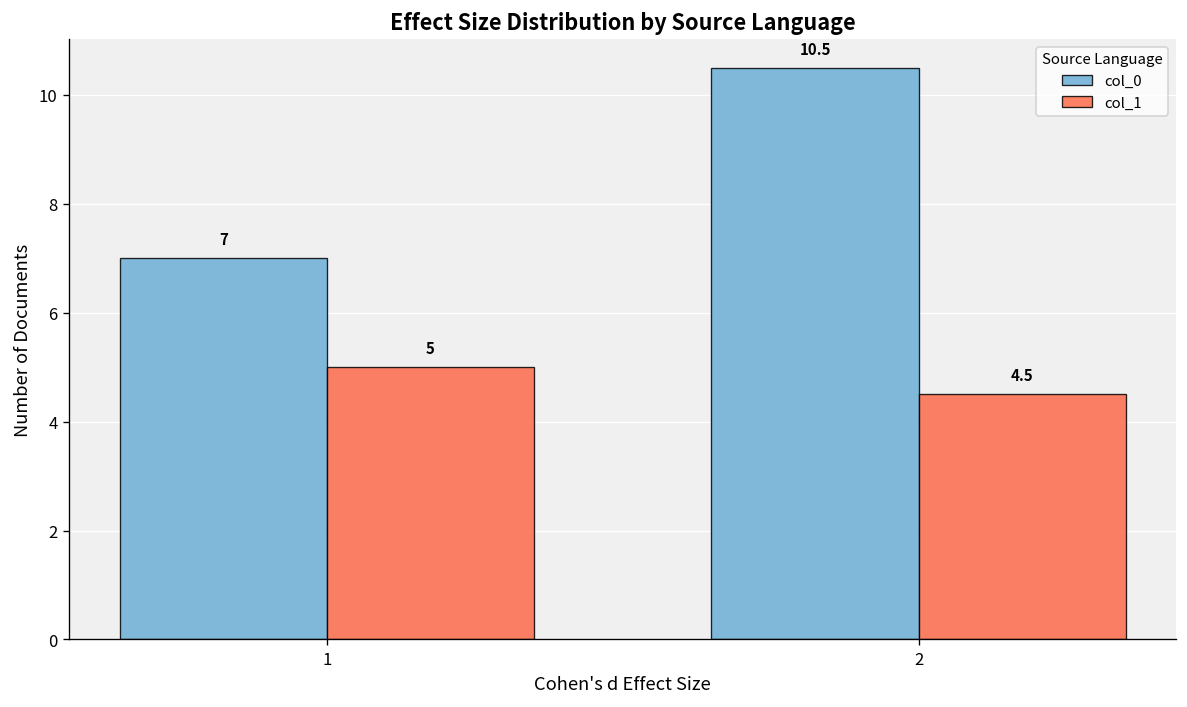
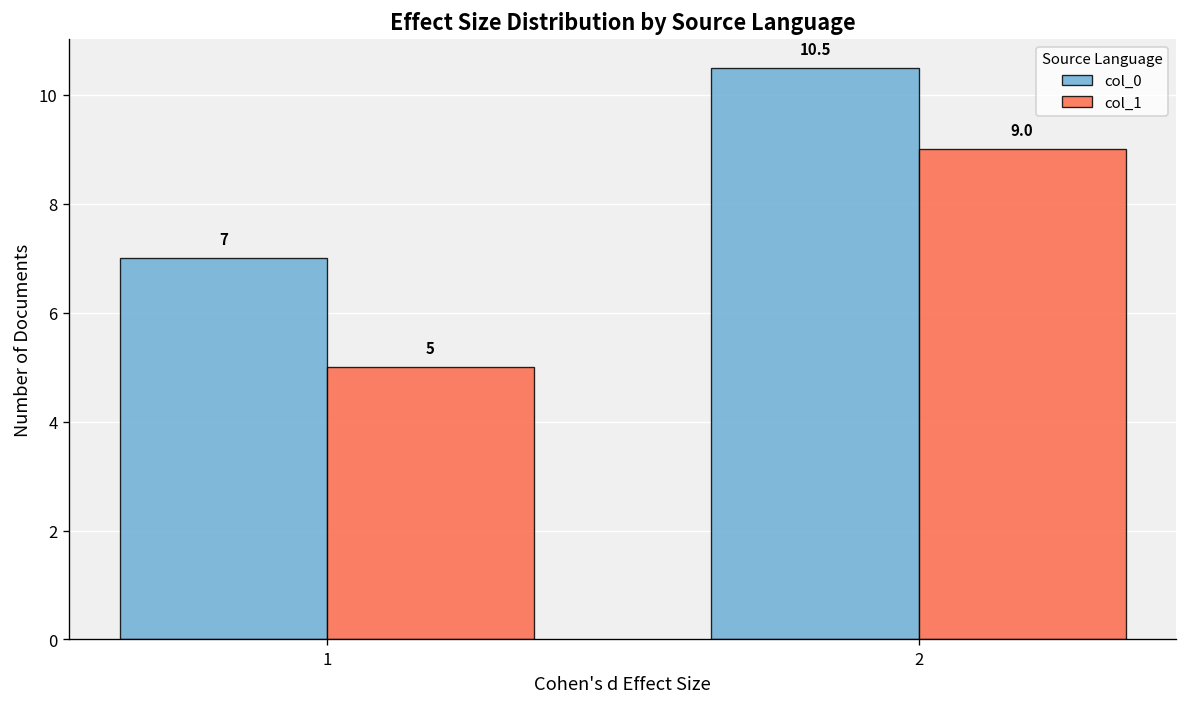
col_1, 2: 4.5 -> 9.0
